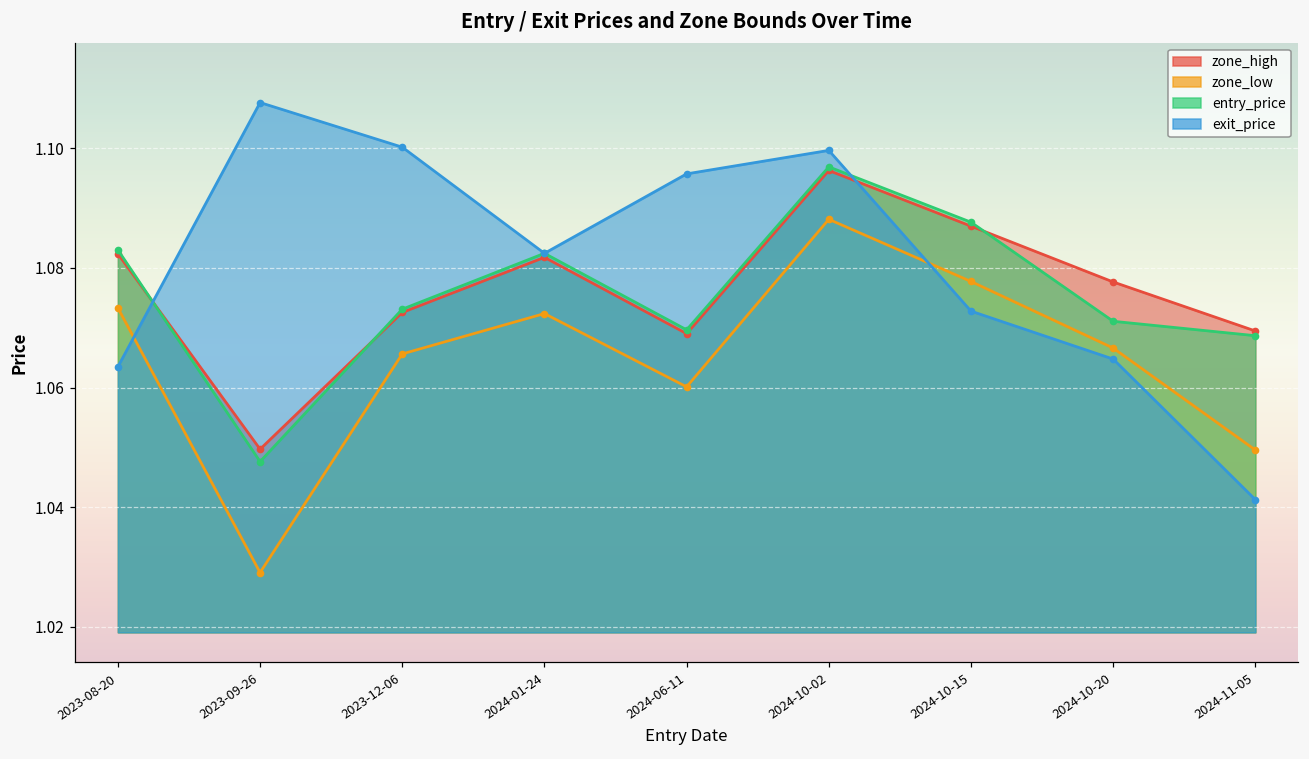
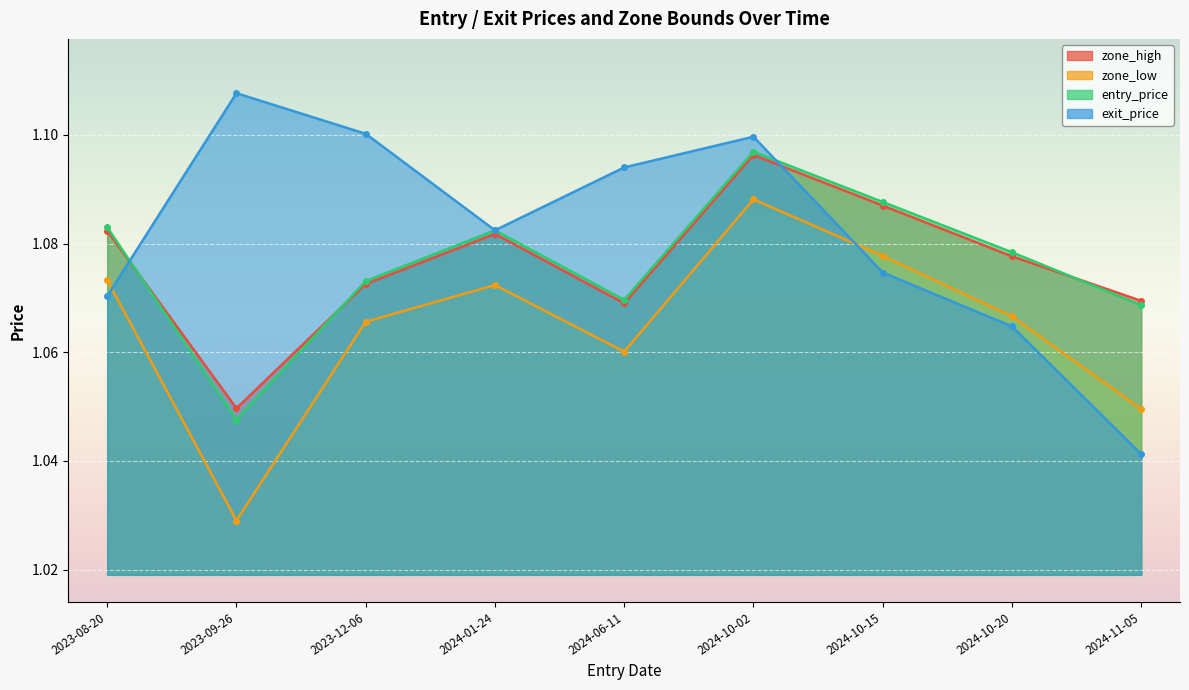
exit_price, 2023-08-20: 1.063 -> 1.070
exit_price, 2024-06-11: 1.096 -> 1.094
exit_price, 2024-10-15: 1.073 -> 1.075
entry_price, 2024-10-20: 1.071 -> 1.078
